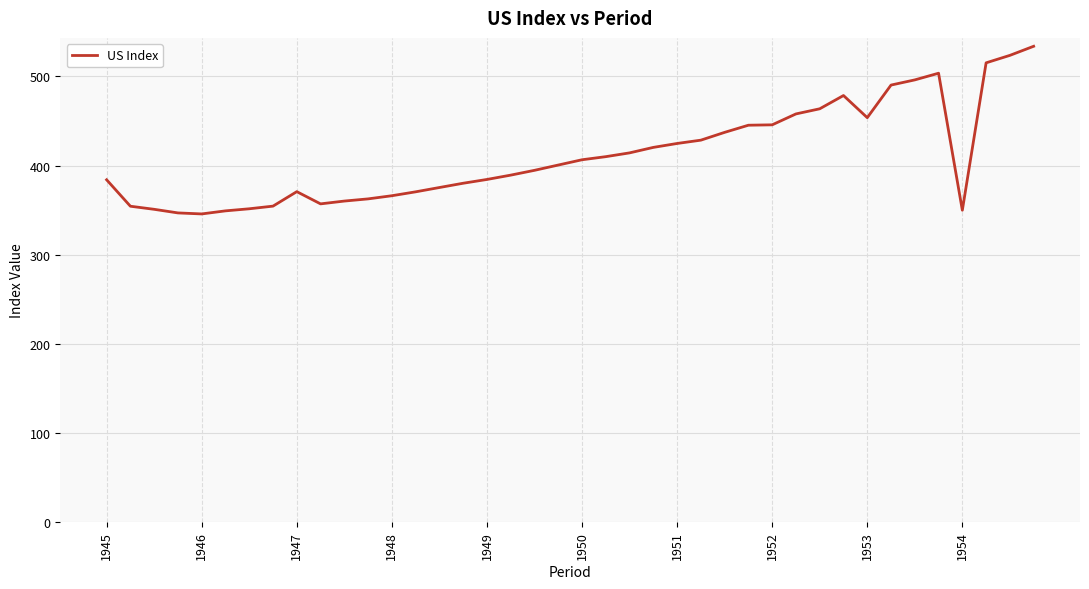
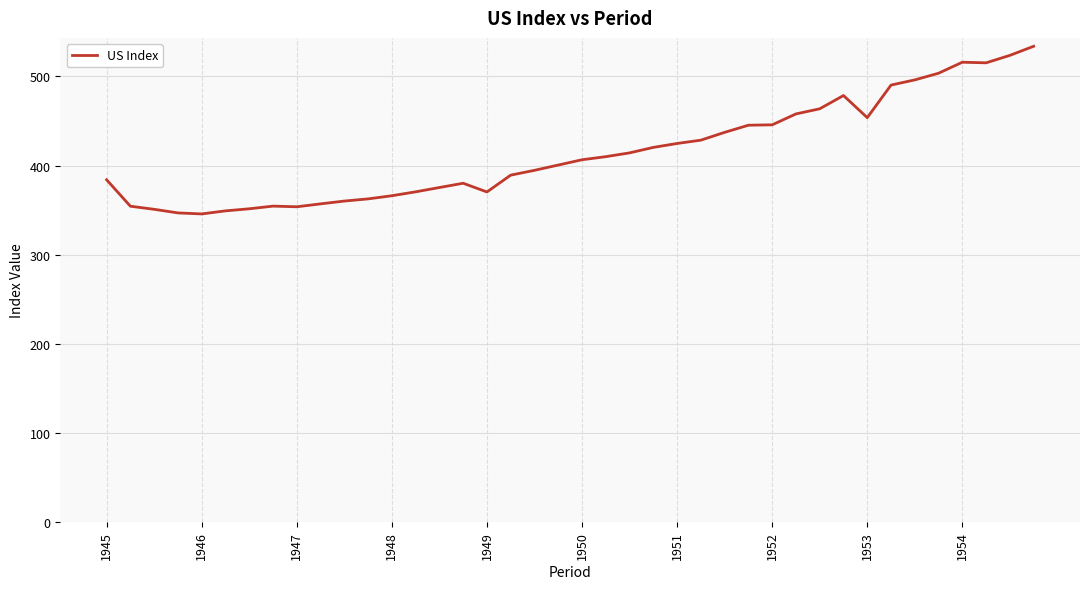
1947: 370 -> 350
1949: 380 -> 370
1954: 350 -> 520
